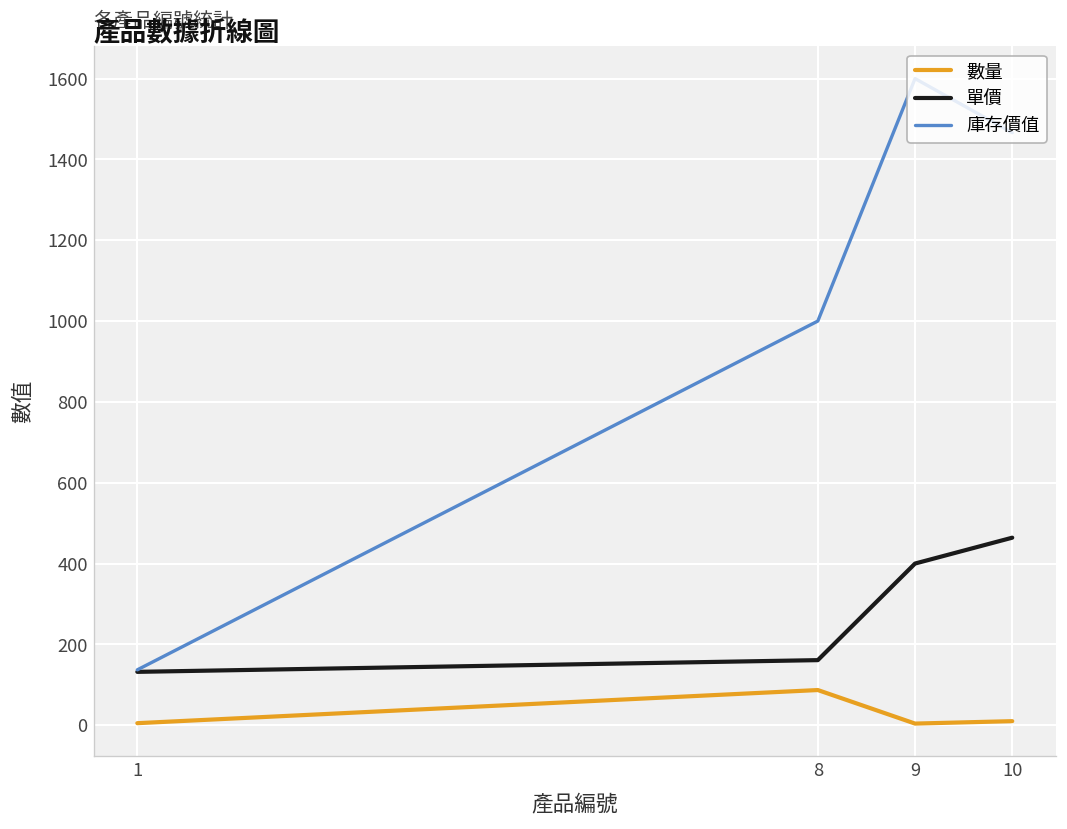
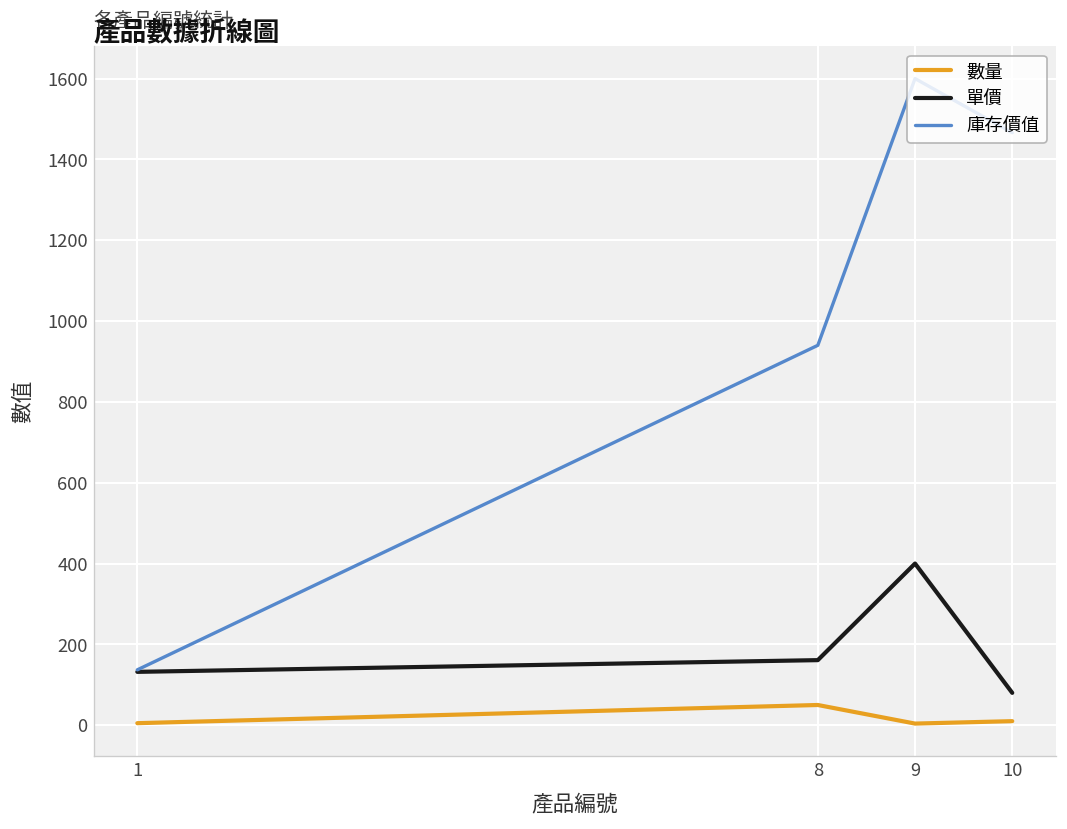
數量, 8: 90 -> 50
庫存價值, 8: 1000 -> 940
單價, 10: 460 -> 80
